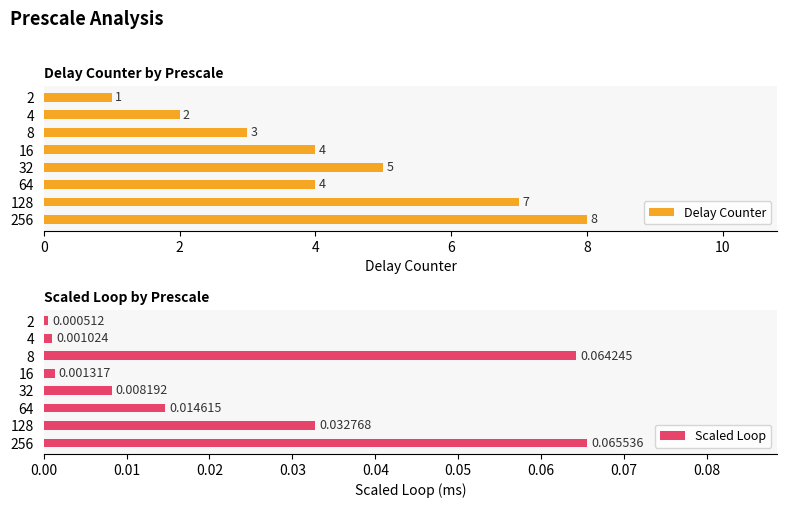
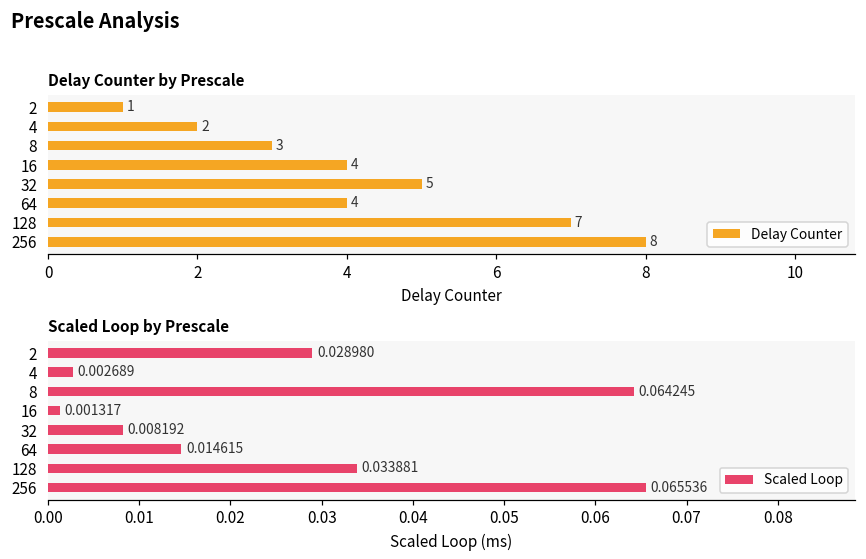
Scaled Loop by Prescale, 2: 0.000512 -> 0.028980
Scaled Loop by Prescale, 4: 0.001024 -> 0.002689
Scaled Loop by Prescale, 128: 0.032768 -> 0.033881
